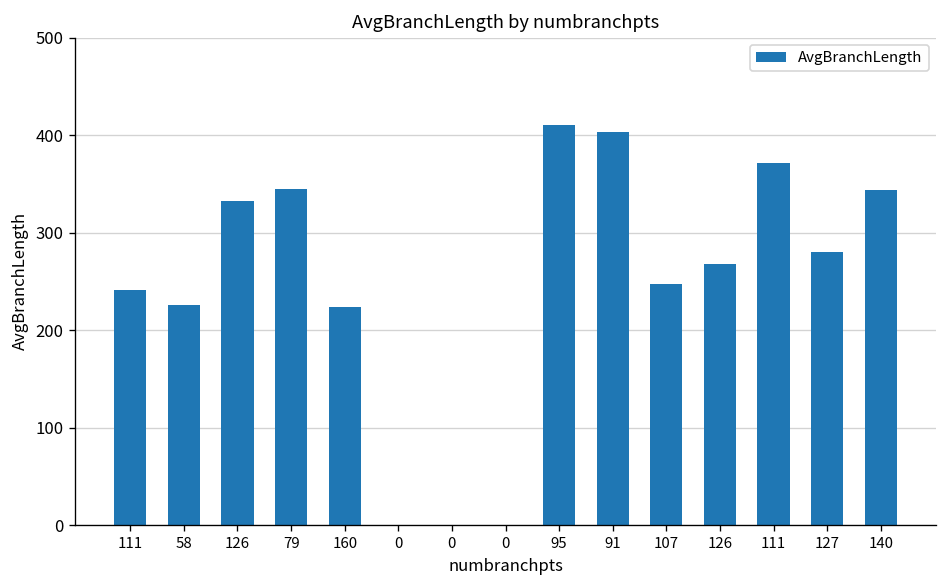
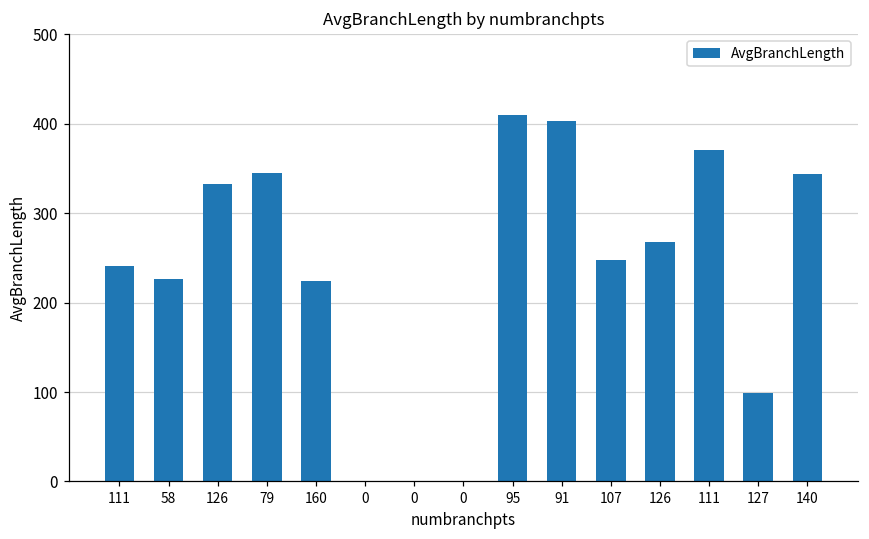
127: 280 -> 100
